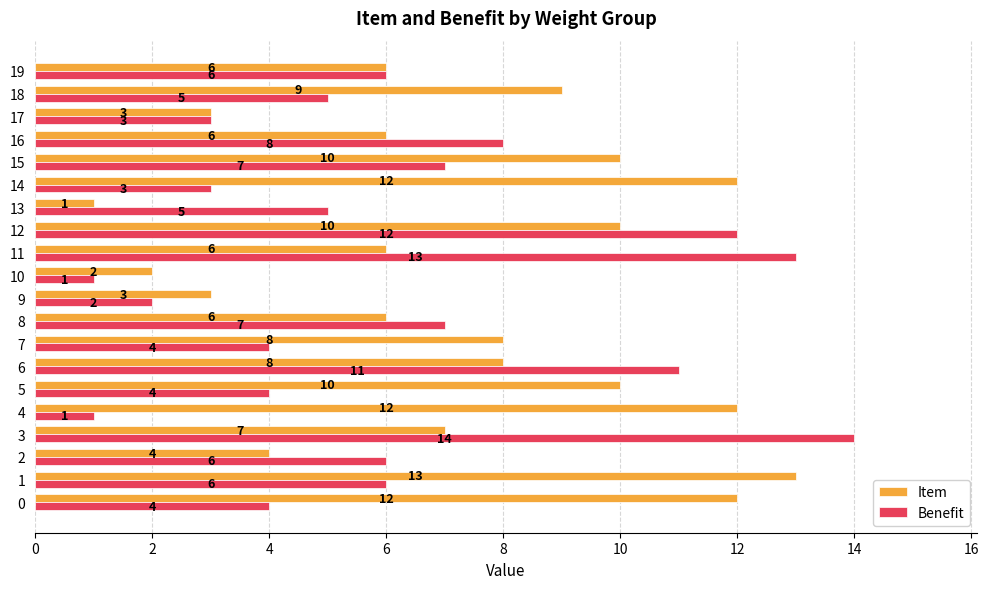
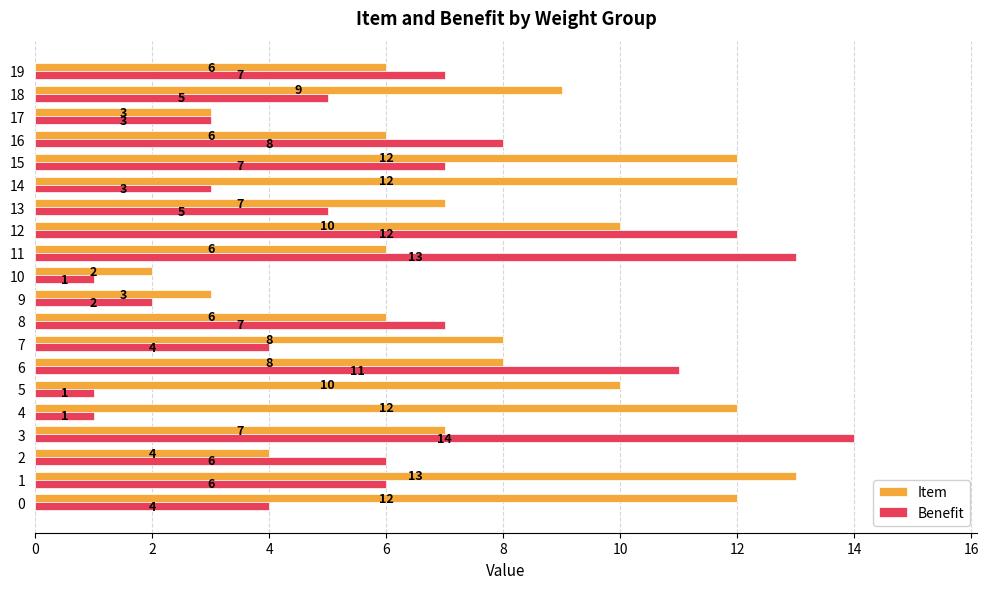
Benefit, 19: 6 -> 7
Item, 15: 10 -> 12
Item, 13: 1 -> 7
Benefit, 5: 4 -> 1
